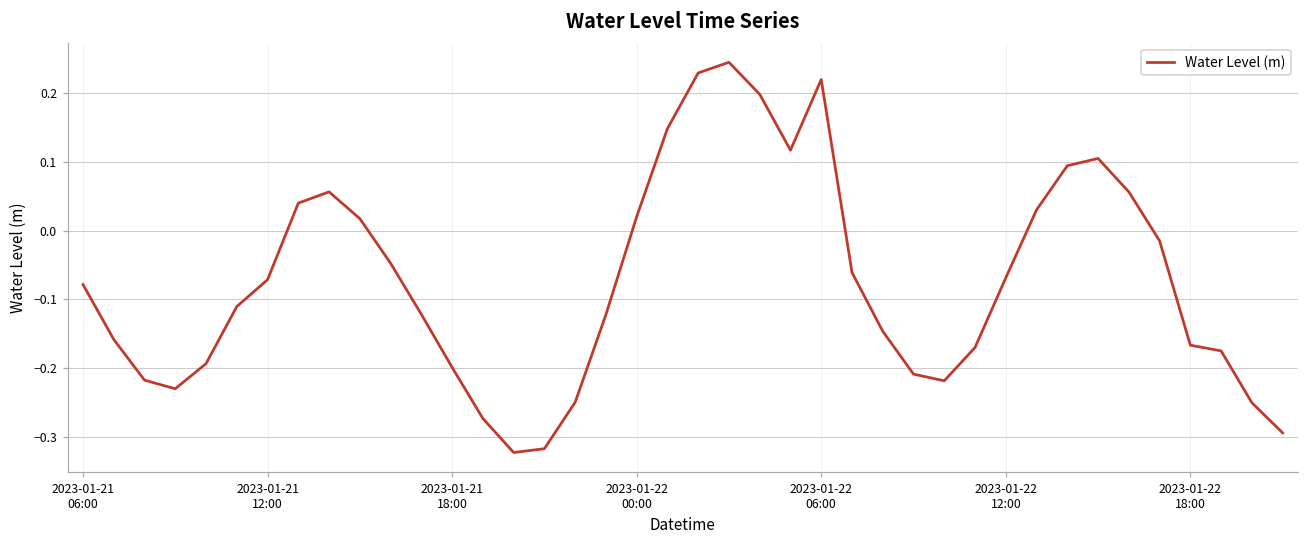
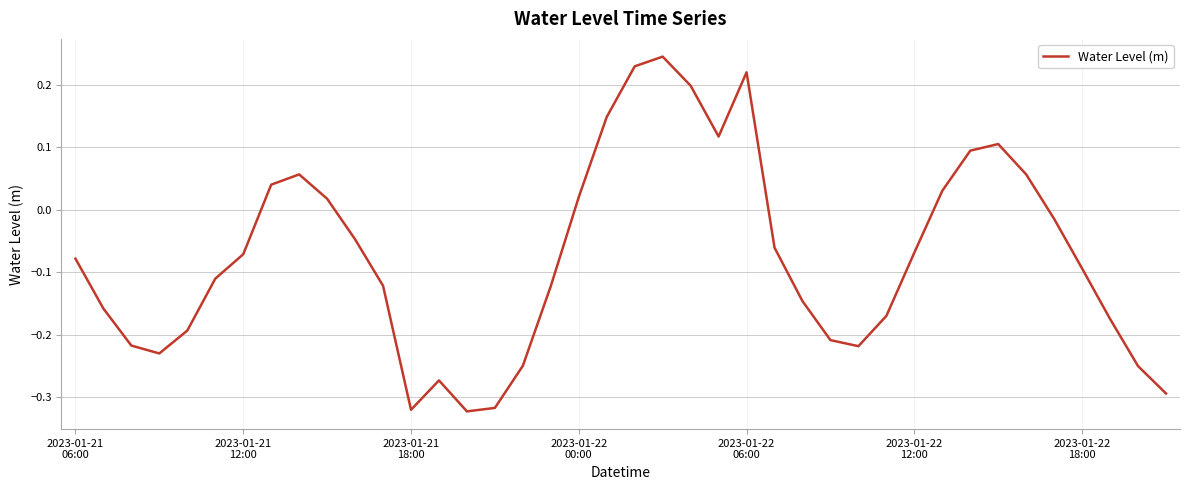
2023-01-21 18:00: -0.20 -> -0.32
2023-01-22 18:00: -0.17 -> -0.09
